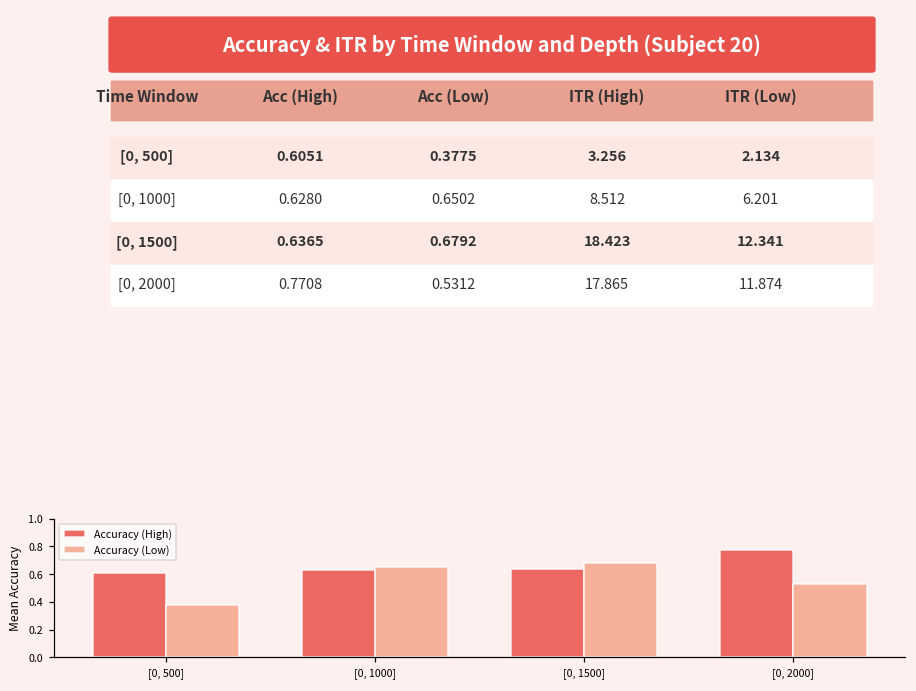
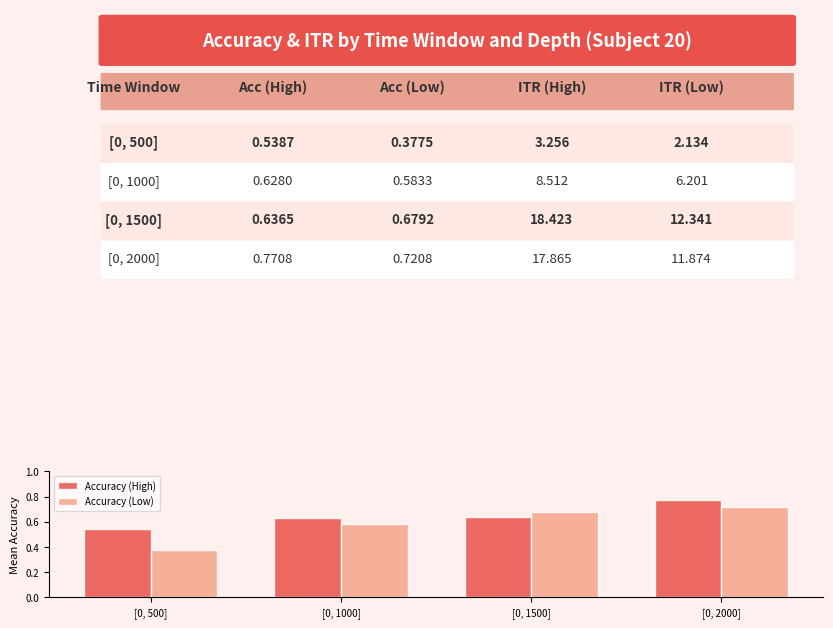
Accuracy (High), [0, 500]: 0.6051 -> 0.5387
Accuracy (Low), [0, 1000]: 0.6502 -> 0.5833
Accuracy (Low), [0, 2000]: 0.5312 -> 0.7208
